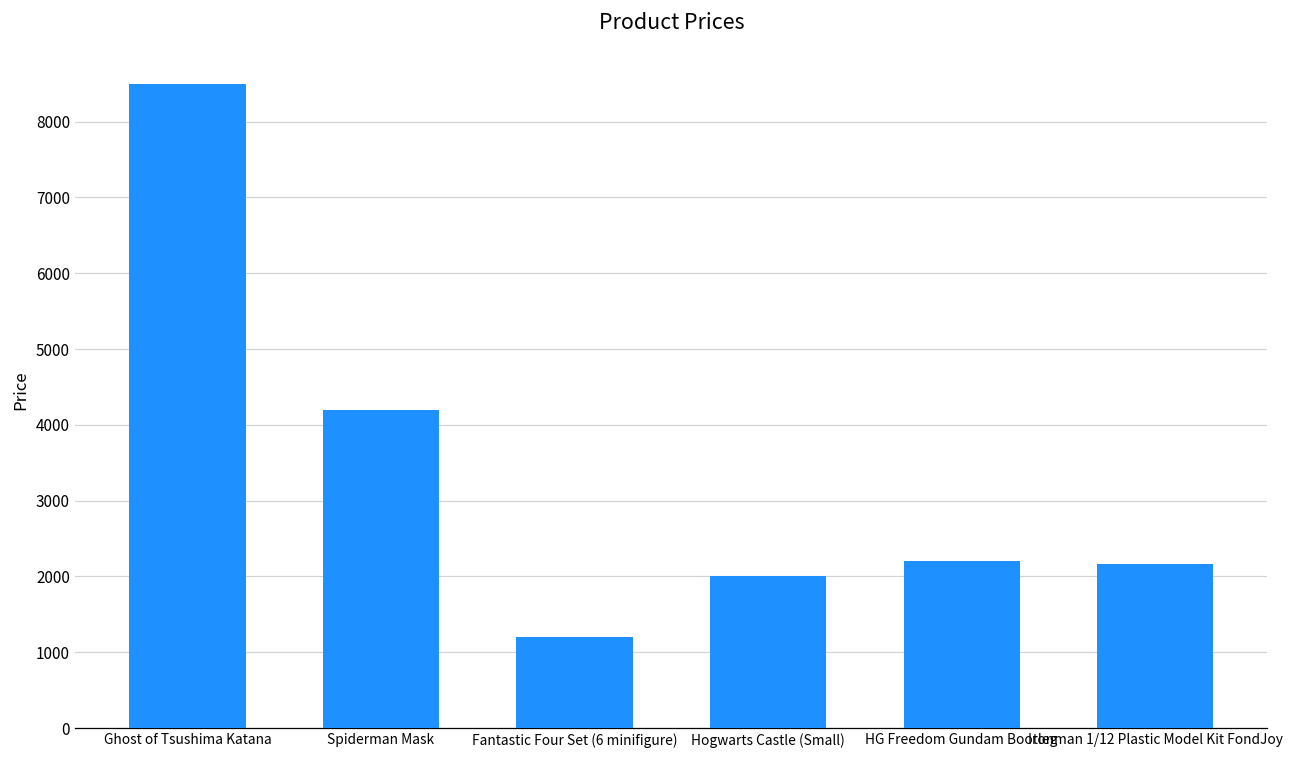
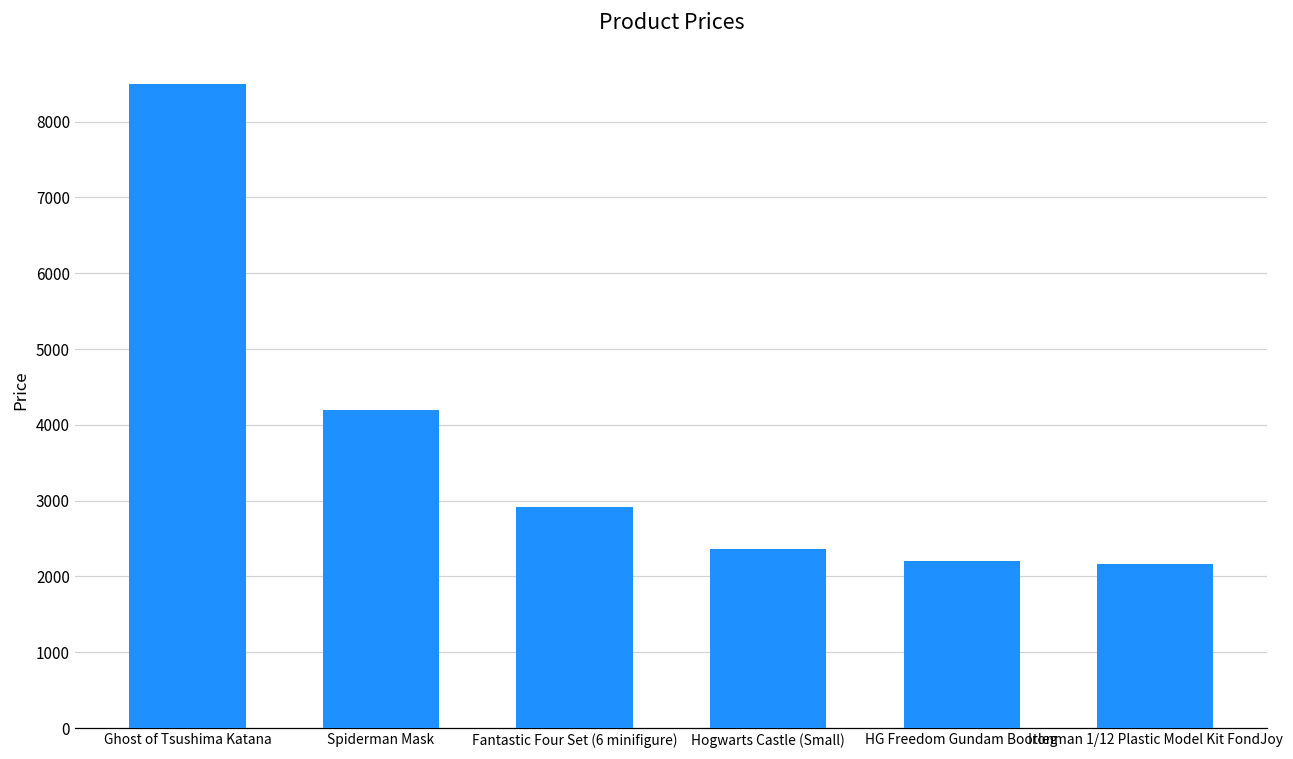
Fantastic Four Set (6 minifigure): 1200 -> 2900
Hogwarts Castle (Small): 2000 -> 2400
